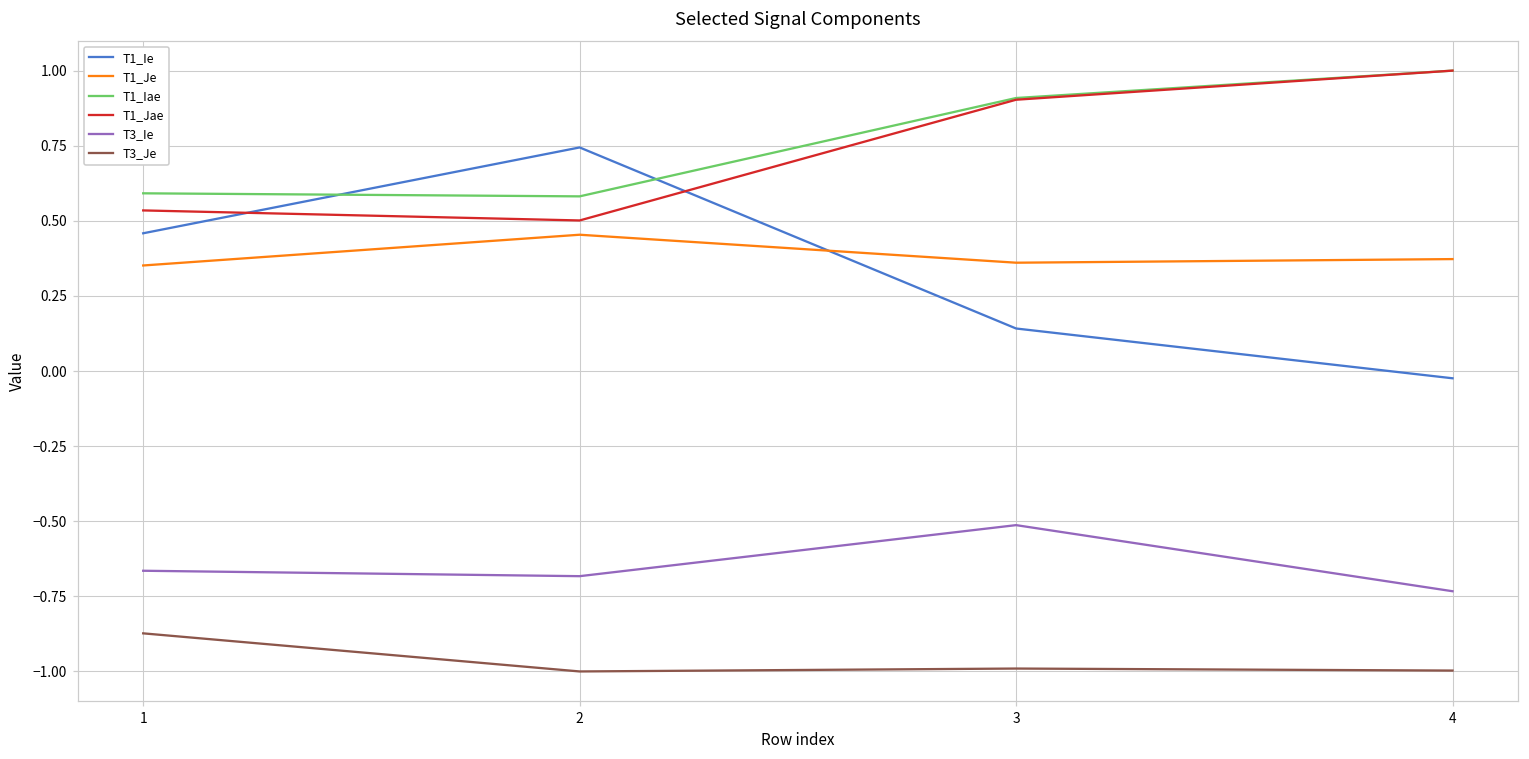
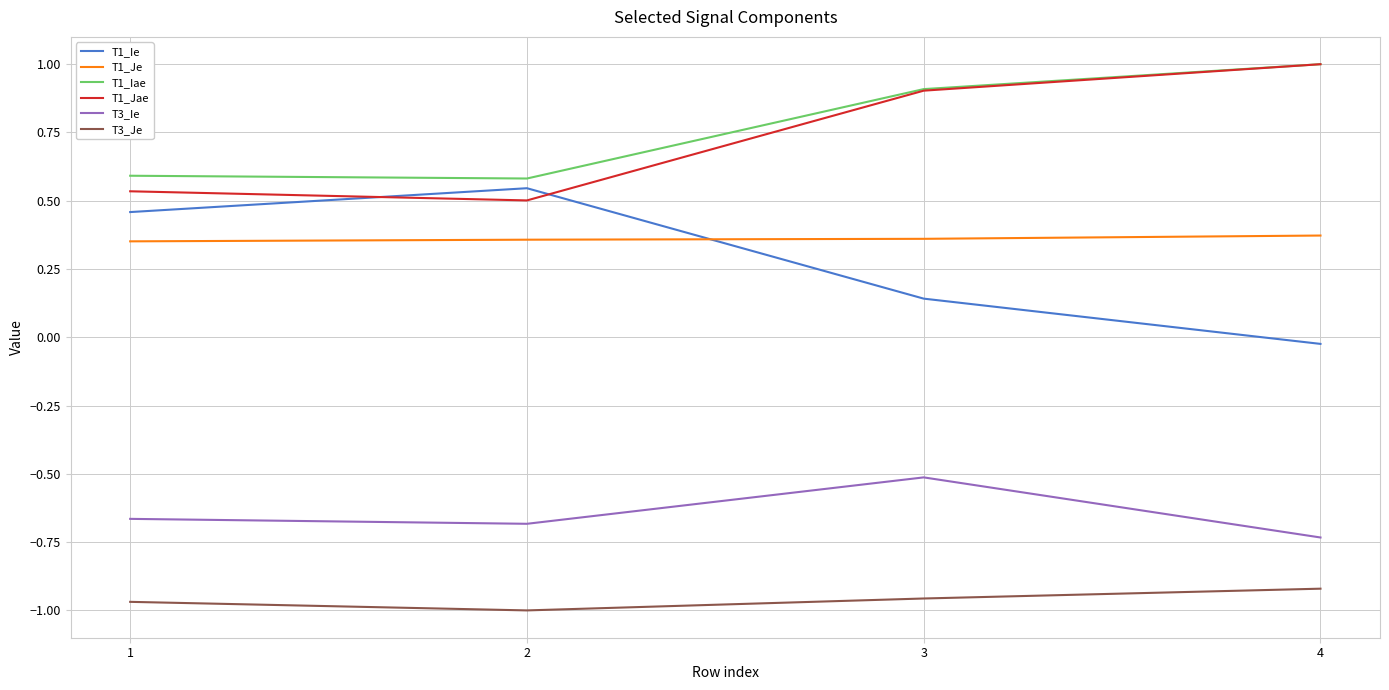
T3_Je, 1: -0.87 -> -0.97
T1_Ie, 2: 0.74 -> 0.55
T1_Je, 2: 0.45 -> 0.36
T3_Je, 3: -0.99 -> -0.96
T3_Je, 4: -1.00 -> -0.92
